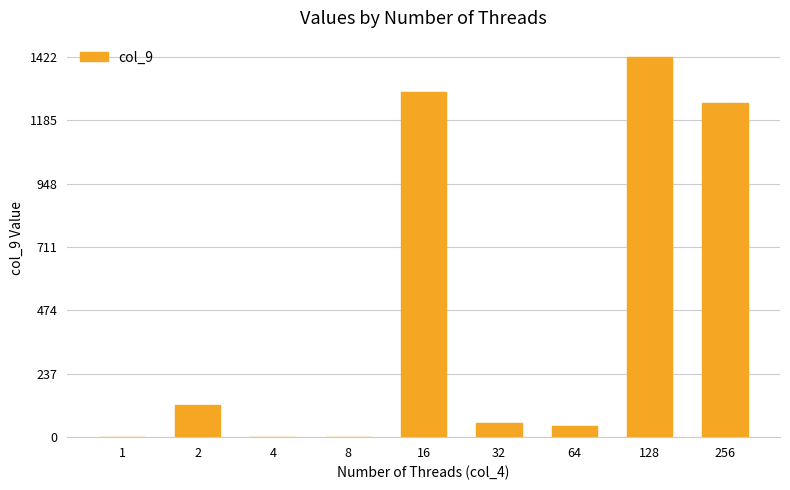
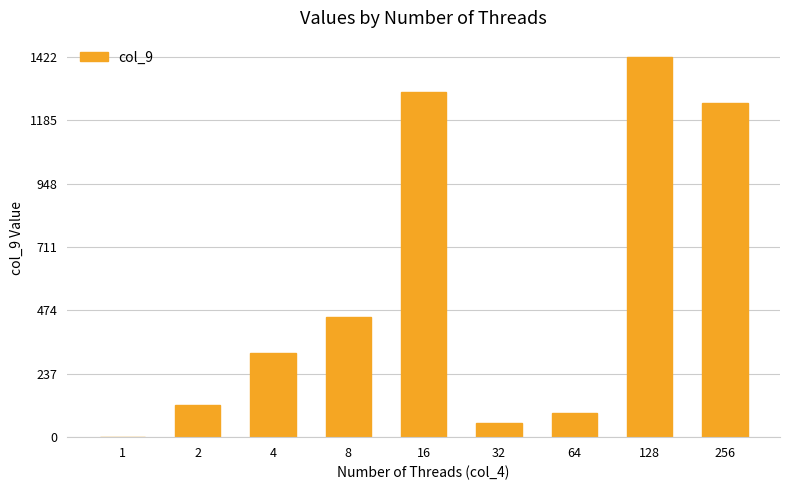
4: 0 -> 310
8: 0 -> 450
64: 40 -> 90
